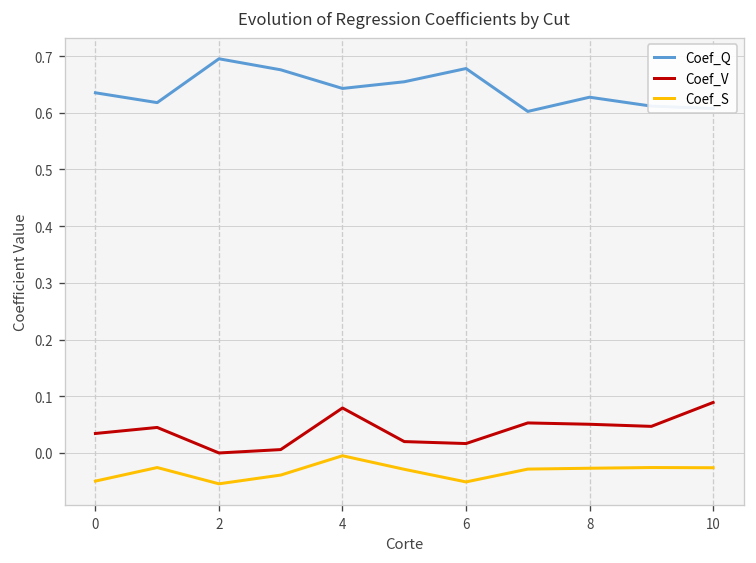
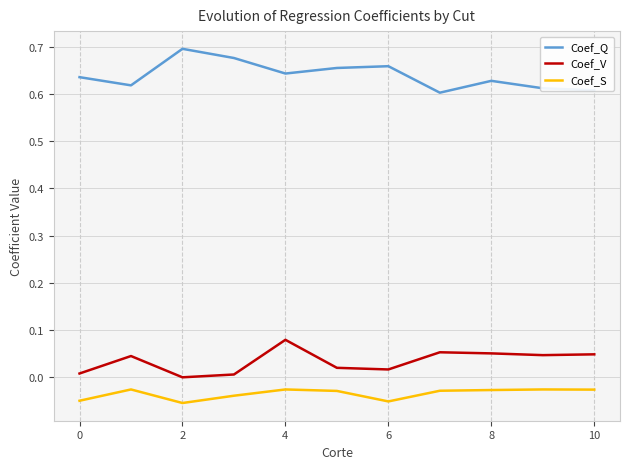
Coef_V, 0: 0.03 -> 0.01
Coef_S, 4: 0.00 -> -0.03
Coef_Q, 6: 0.68 -> 0.66
Coef_V, 10: 0.09 -> 0.05
